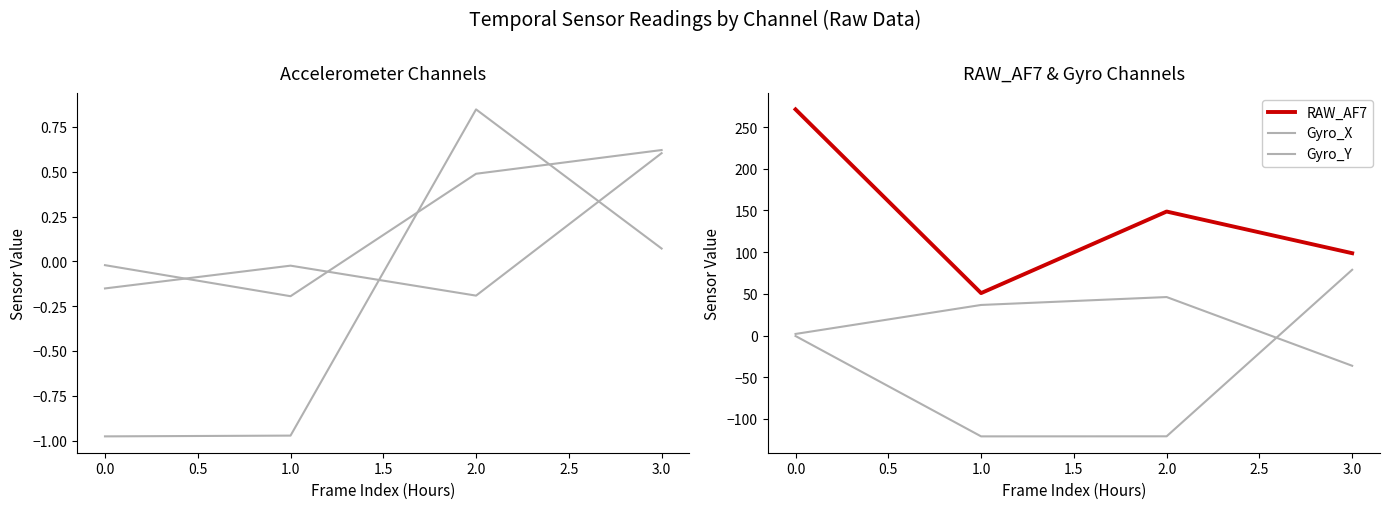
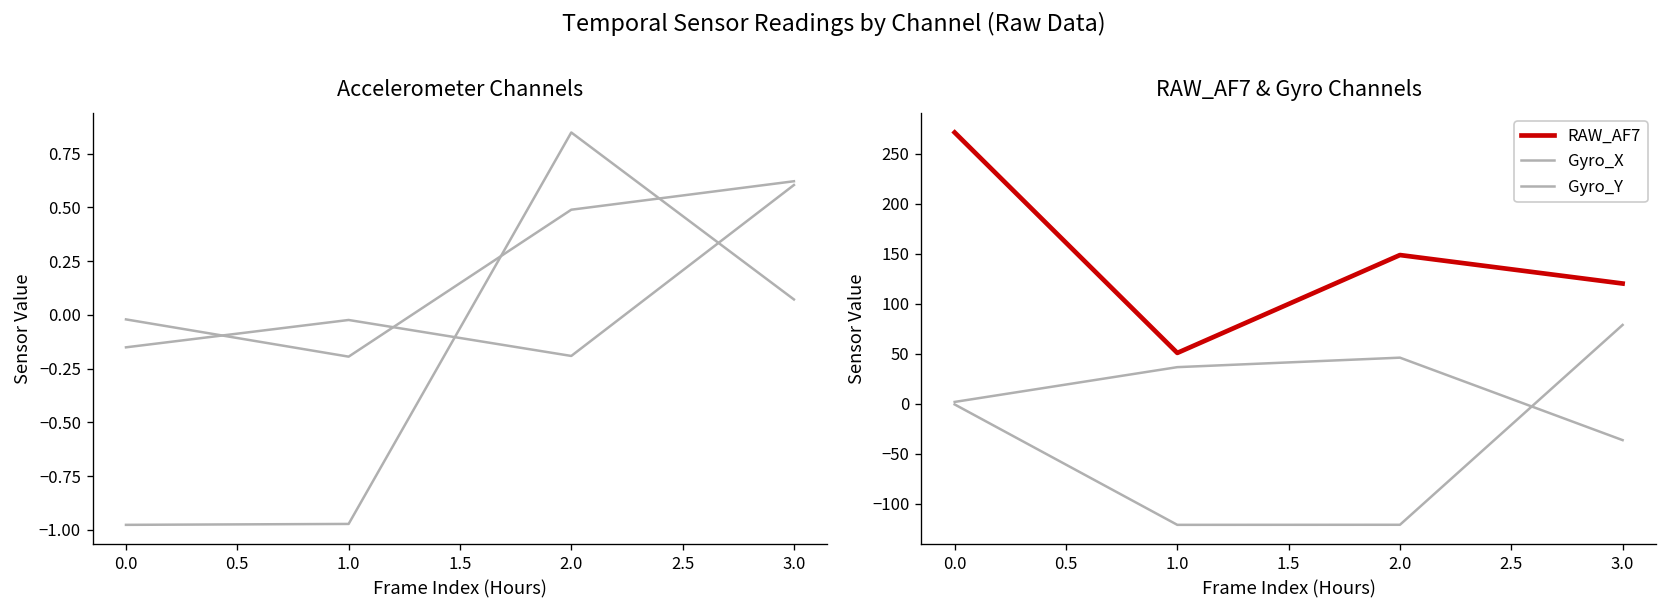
RAW_AF7 & Gyro Channels, RAW_AF7, 3.0: 100 -> 120
